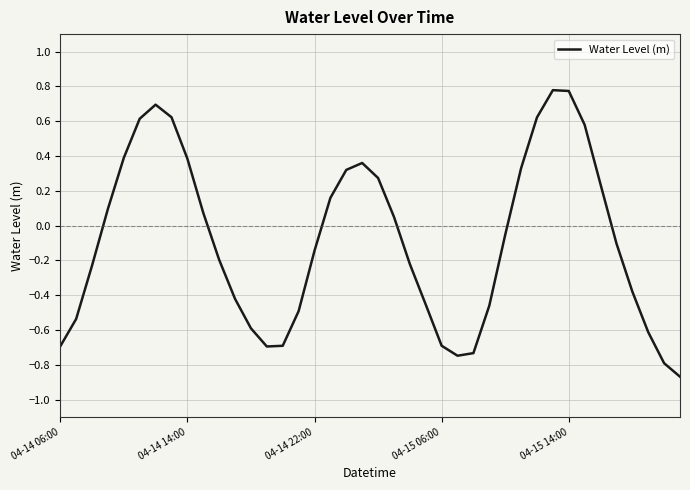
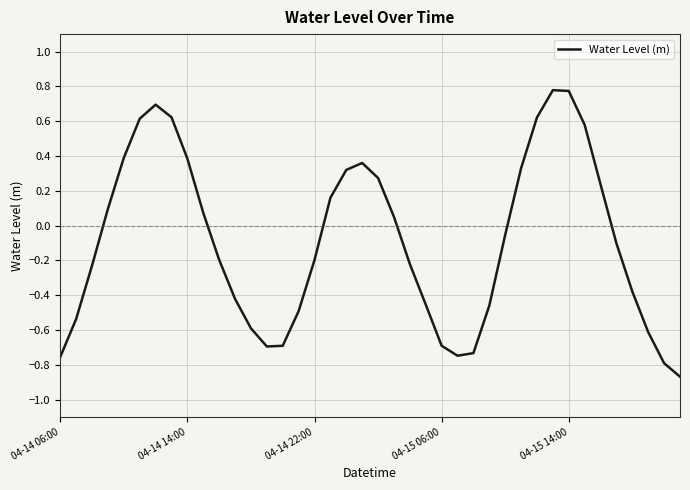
04-14 06:00: -0.69 -> -0.76
04-14 22:00: -0.14 -> -0.20
